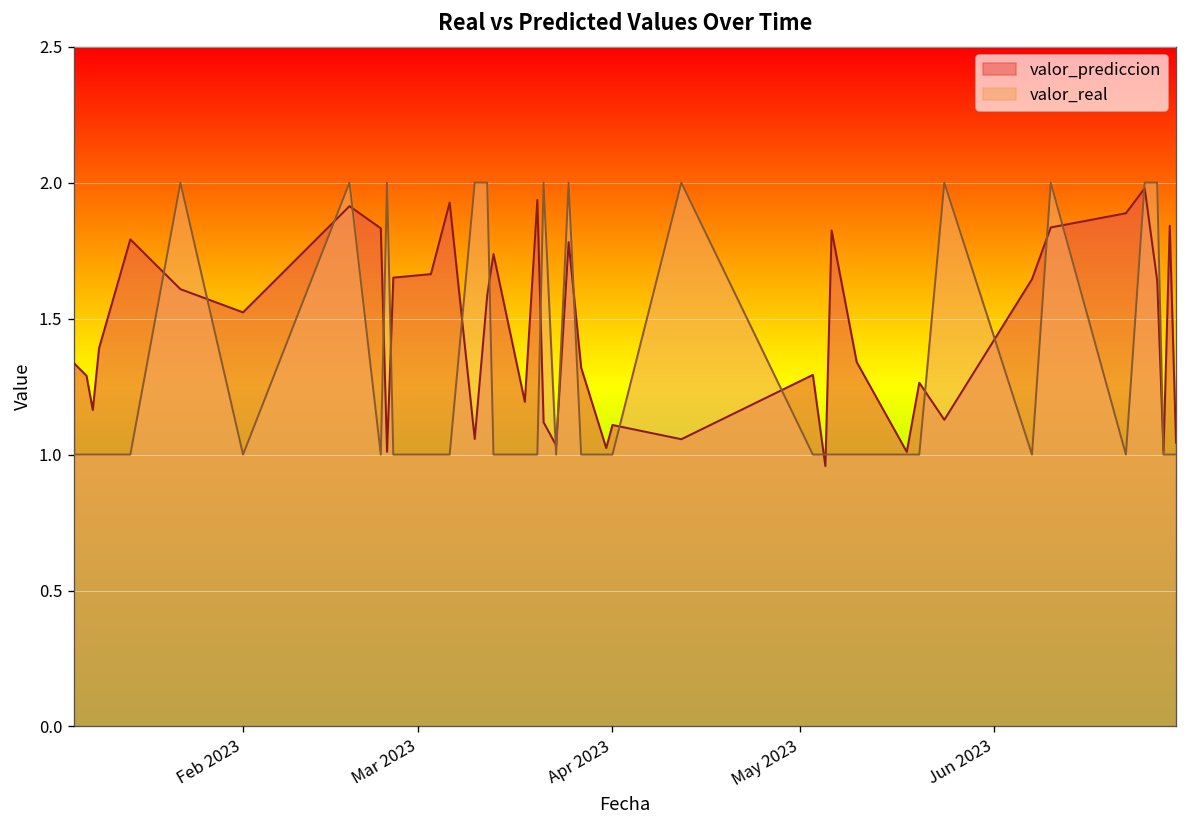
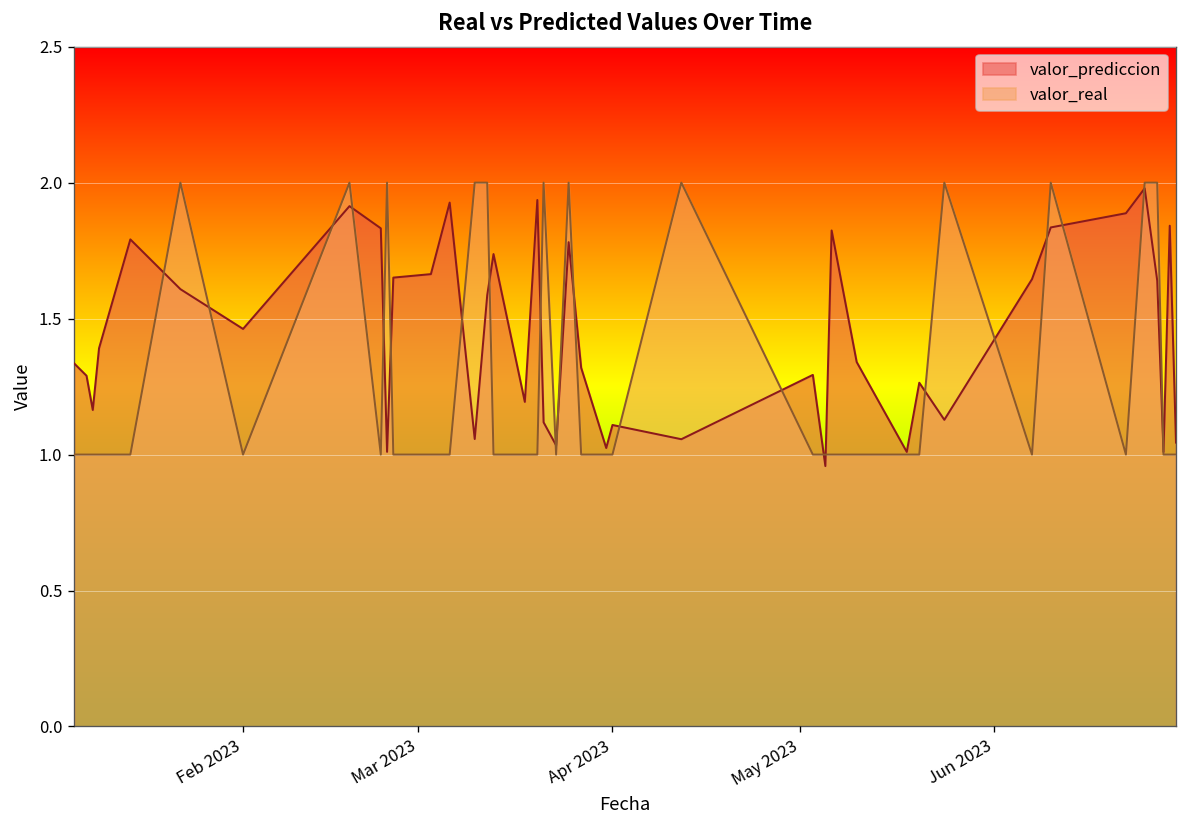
valor_prediccion, Feb 2023: 1.52 -> 1.46
